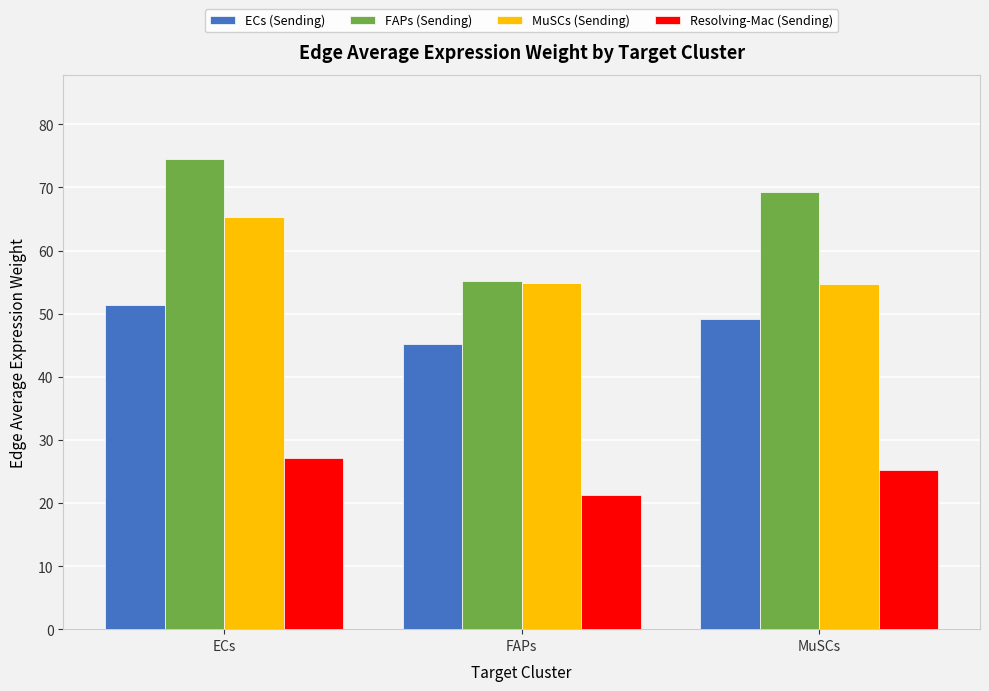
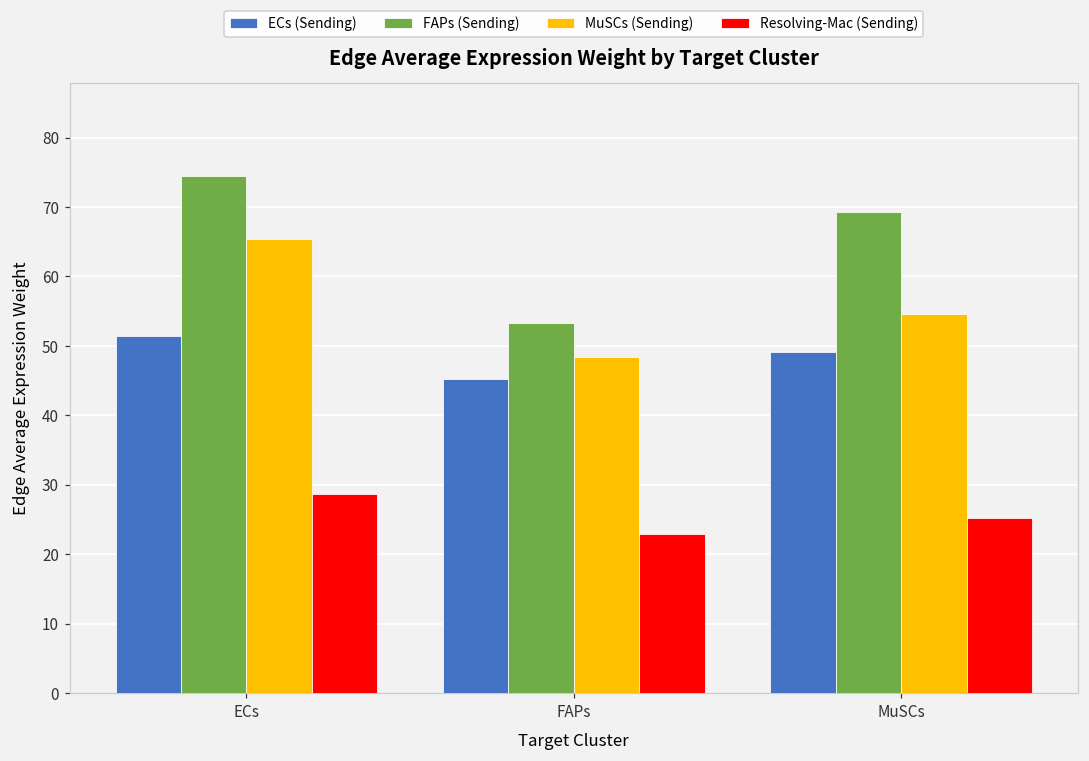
Resolving-Mac (Sending), ECs: 27 -> 29
FAPs (Sending), FAPs: 55 -> 53
MuSCs (Sending), FAPs: 55 -> 48
Resolving-Mac (Sending), FAPs: 21 -> 23
